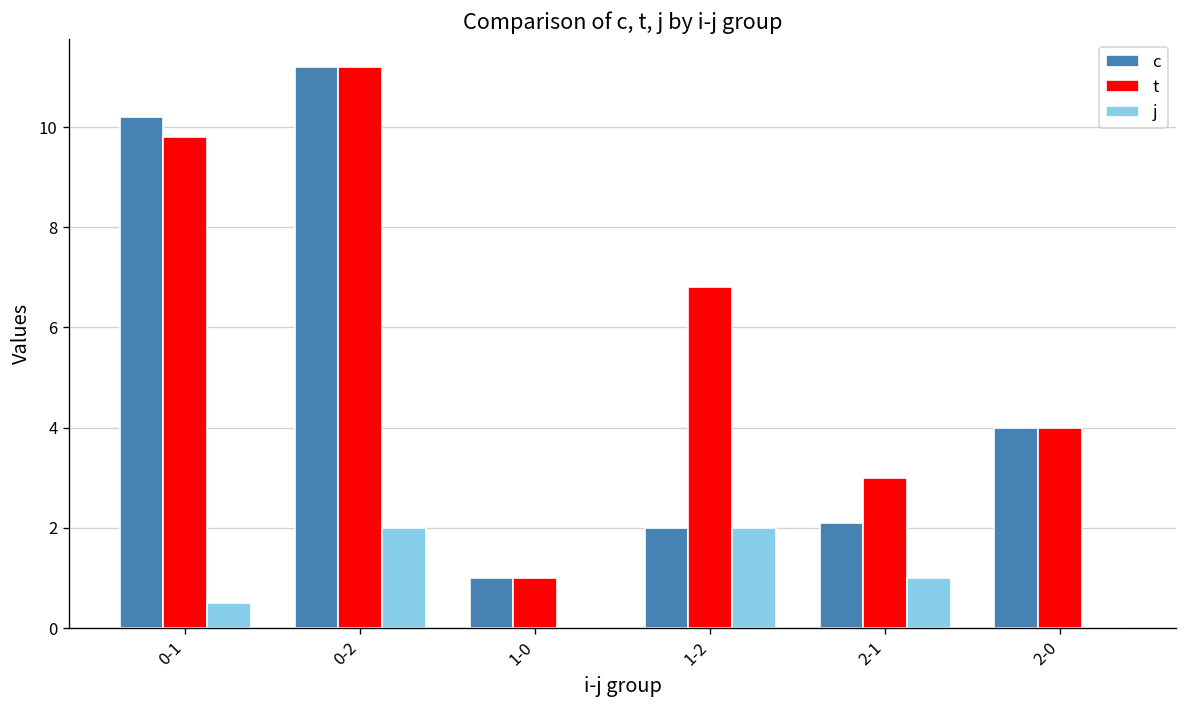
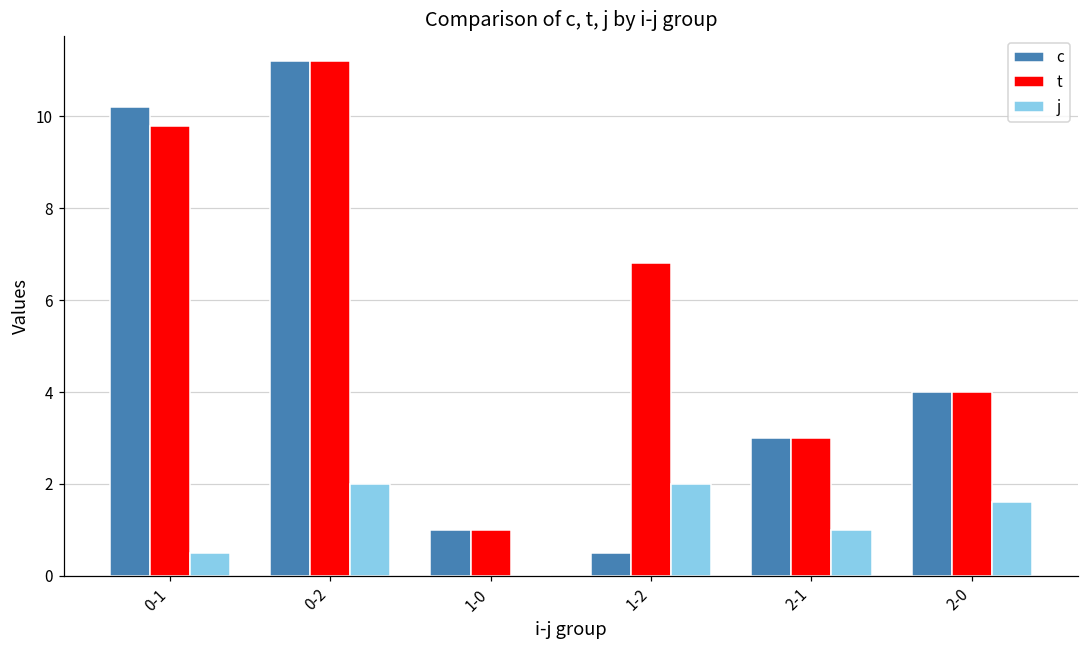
c, 1-2: 2.0 -> 0.5
c, 2-1: 2.1 -> 3.0
j, 2-0: 0.0 -> 1.6
